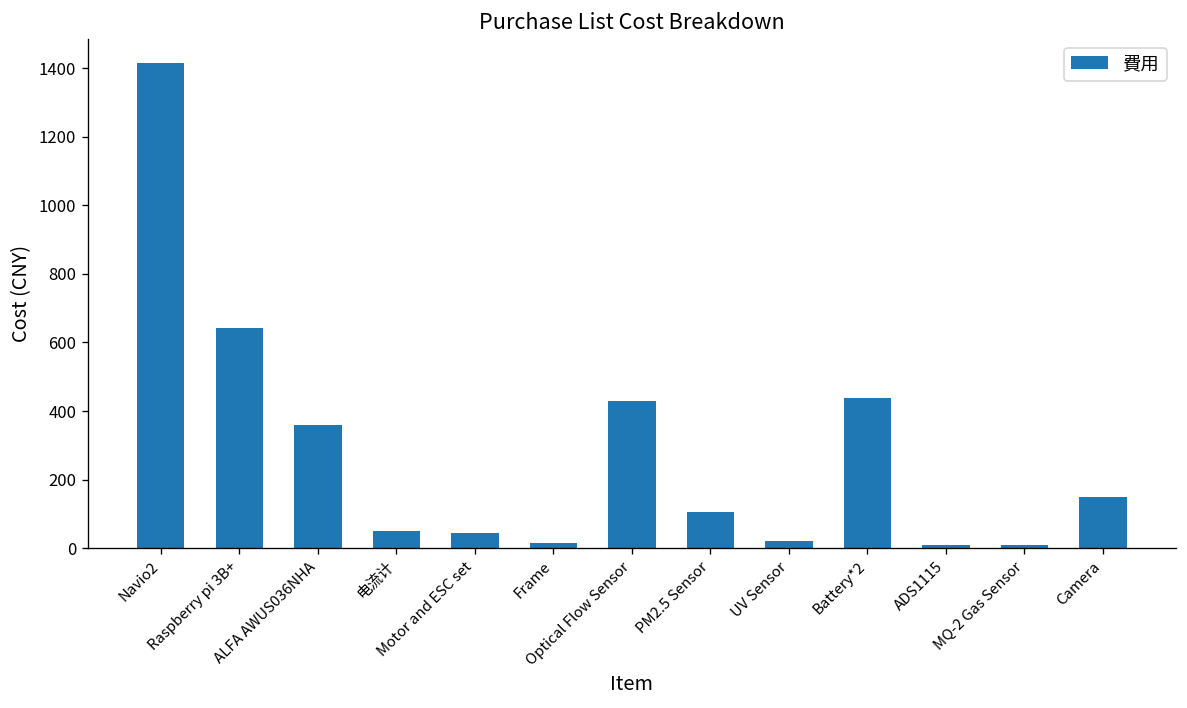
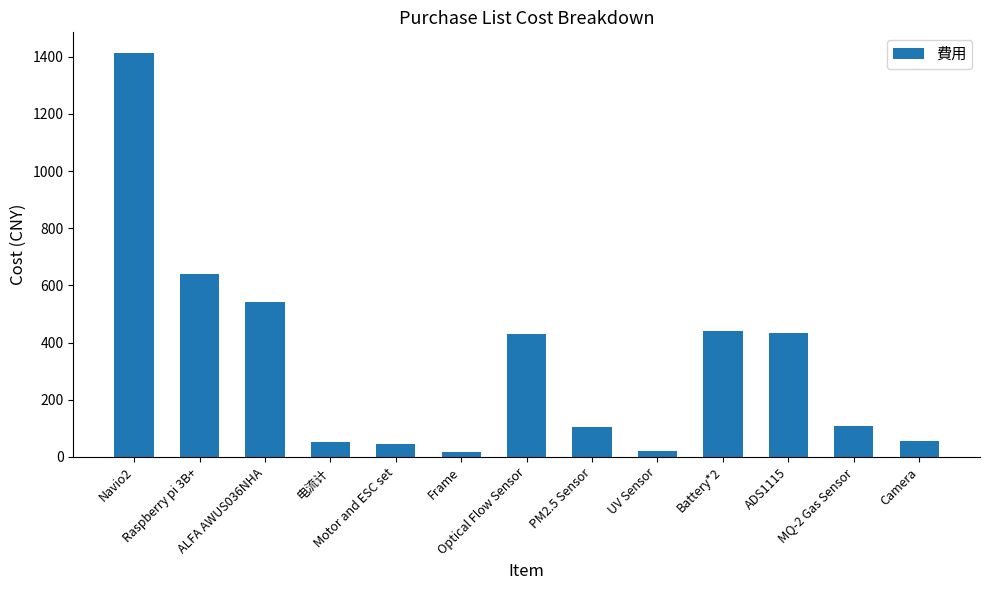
ALFA AWUS036NHA: 360 -> 540
ADS1115: 10 -> 430
MQ-2 Gas Sensor: 10 -> 110
Camera: 150 -> 60
